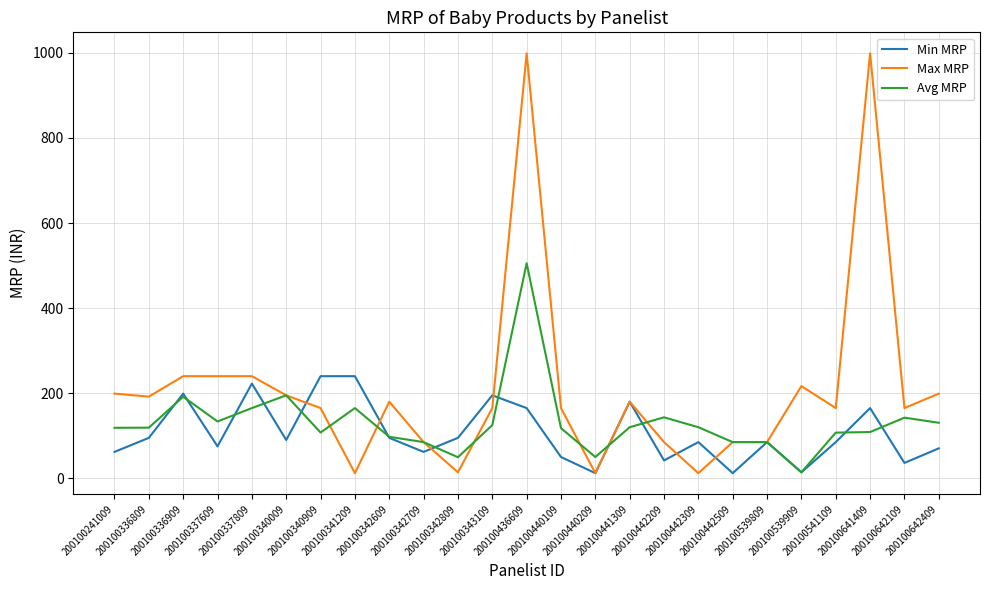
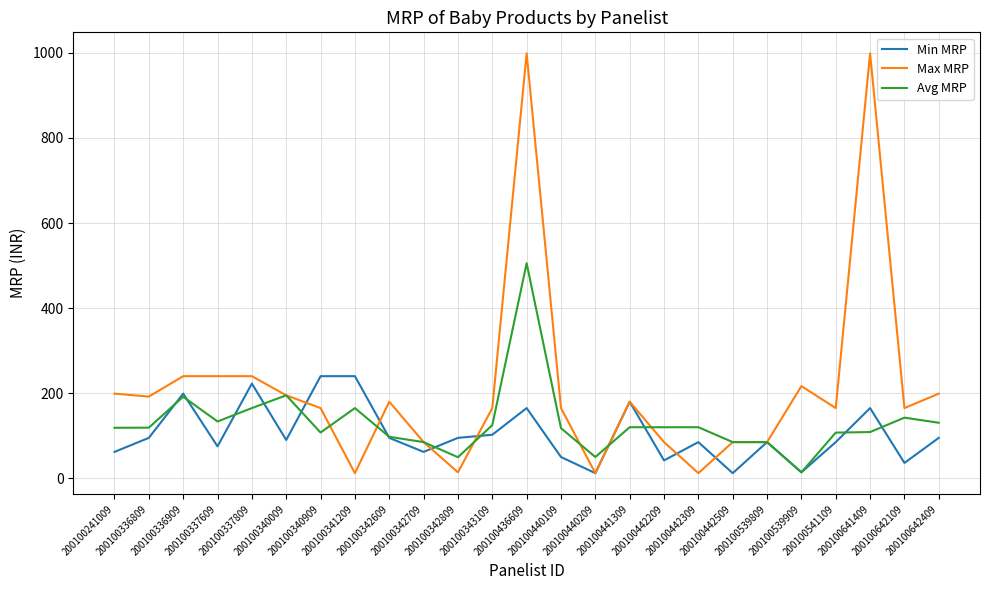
Min MRP, 200100343109: 200 -> 100
Avg MRP, 200100442209: 140 -> 120
Min MRP, 200100642409: 70 -> 100
